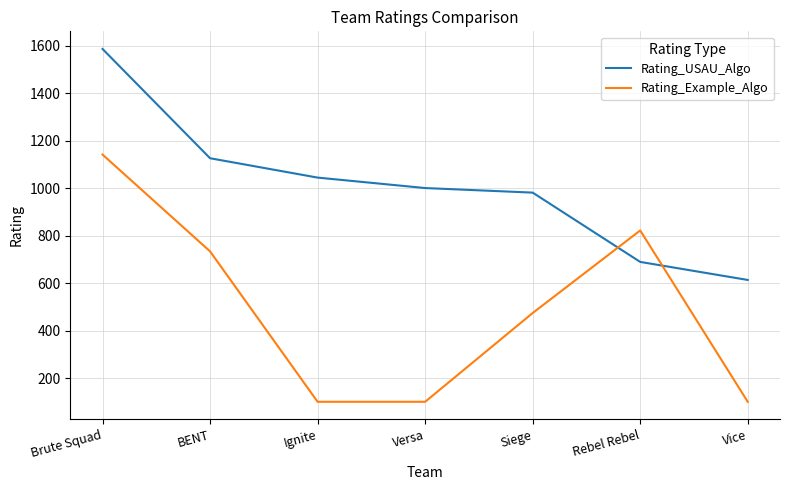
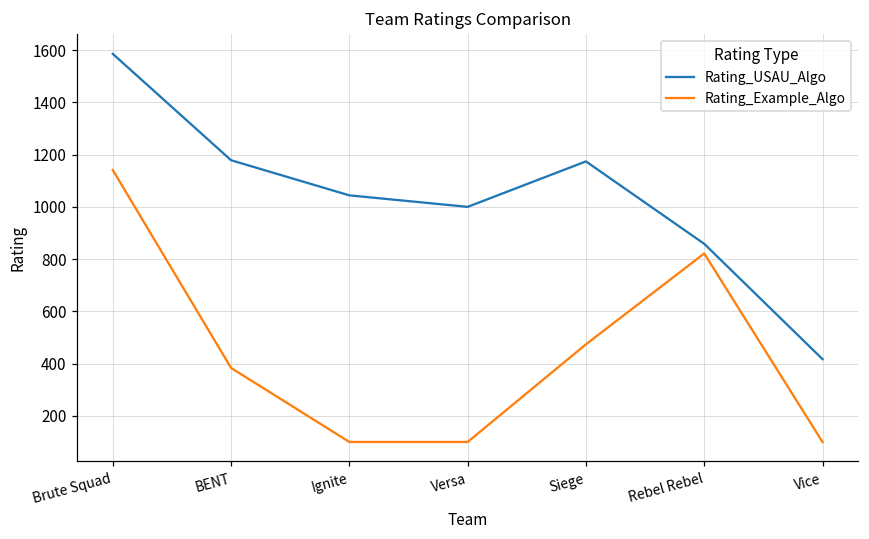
Rating_USAU_Algo, BENT: 1130 -> 1180
Rating_Example_Algo, BENT: 730 -> 380
Rating_USAU_Algo, Siege: 980 -> 1170
Rating_USAU_Algo, Rebel Rebel: 690 -> 860
Rating_USAU_Algo, Vice: 610 -> 420
